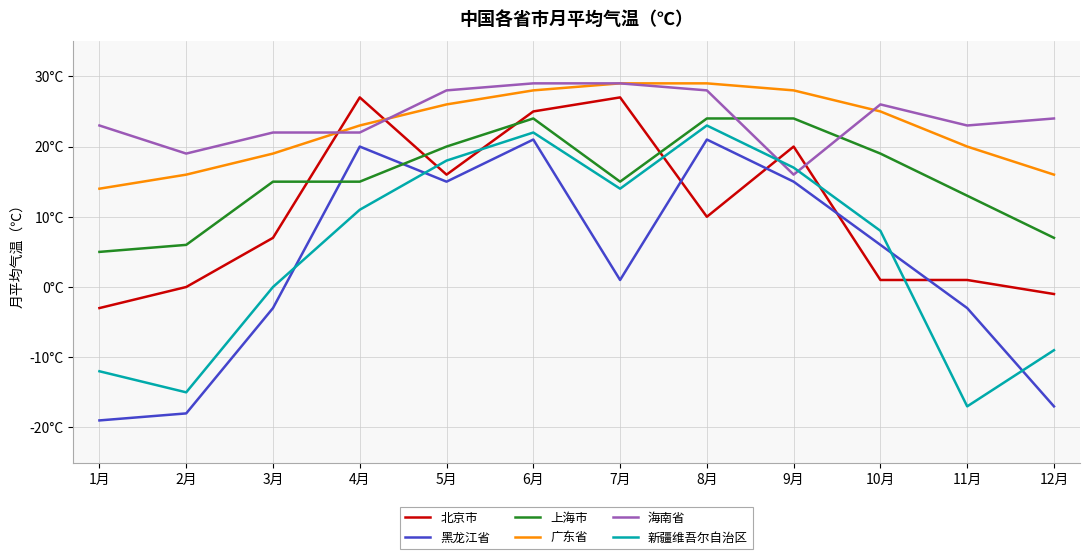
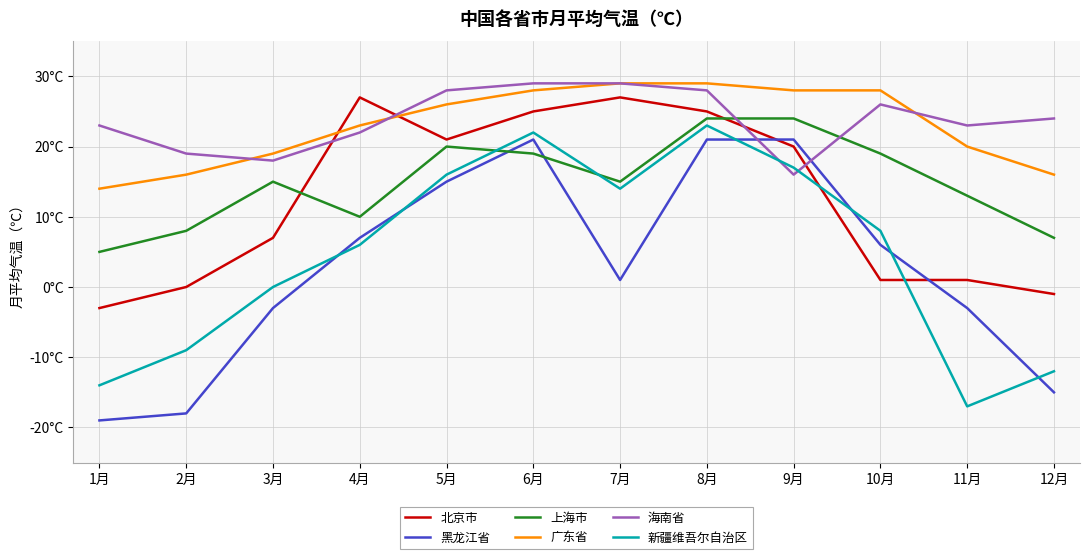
新疆维吾尔自治区, 1月: -12°C -> -14°C
上海市, 2月: 6°C -> 8°C
新疆维吾尔自治区, 2月: -15°C -> -9°C
海南省, 3月: 22°C -> 18°C
黑龙江省, 4月: 20°C -> 7°C
上海市, 4月: 15°C -> 10°C
新疆维吾尔自治区, 4月: 11°C -> 6°C
北京市, 5月: 16°C -> 21°C
新疆维吾尔自治区, 5月: 18°C -> 16°C
上海市, 6月: 24°C -> 19°C
北京市, 8月: 10°C -> 25°C
黑龙江省, 9月: 15°C -> 21°C
广东省, 10月: 25°C -> 28°C
黑龙江省, 12月: -17°C -> -15°C
新疆维吾尔自治区, 12月: -9°C -> -12°C
